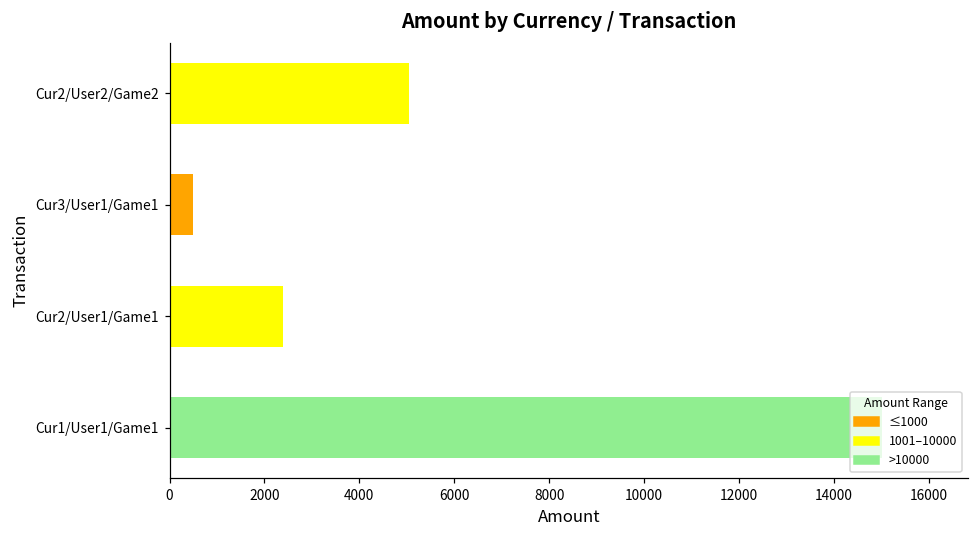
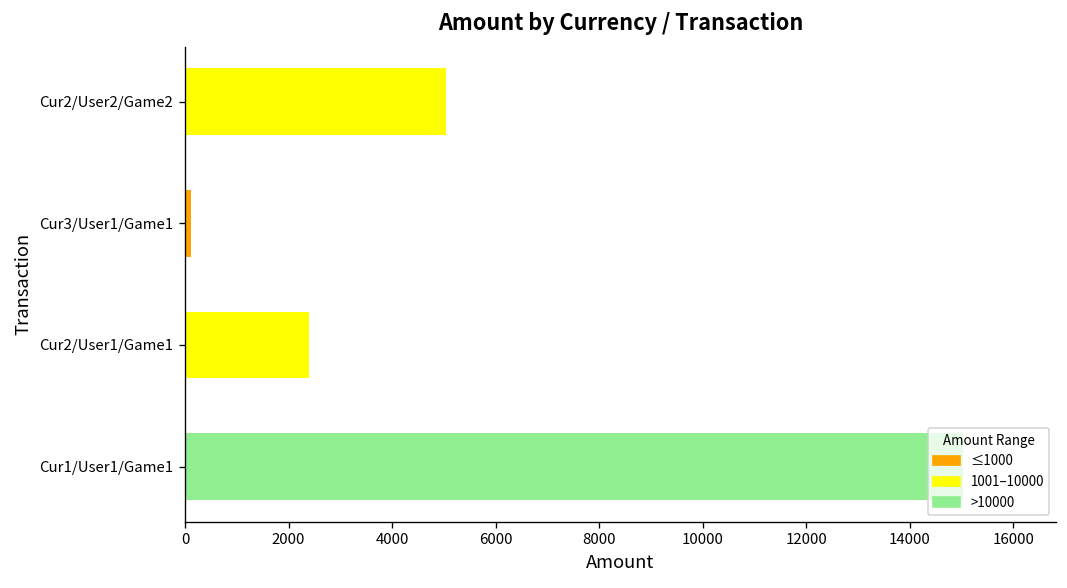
Cur3/User1/Game1: 500 -> 100
